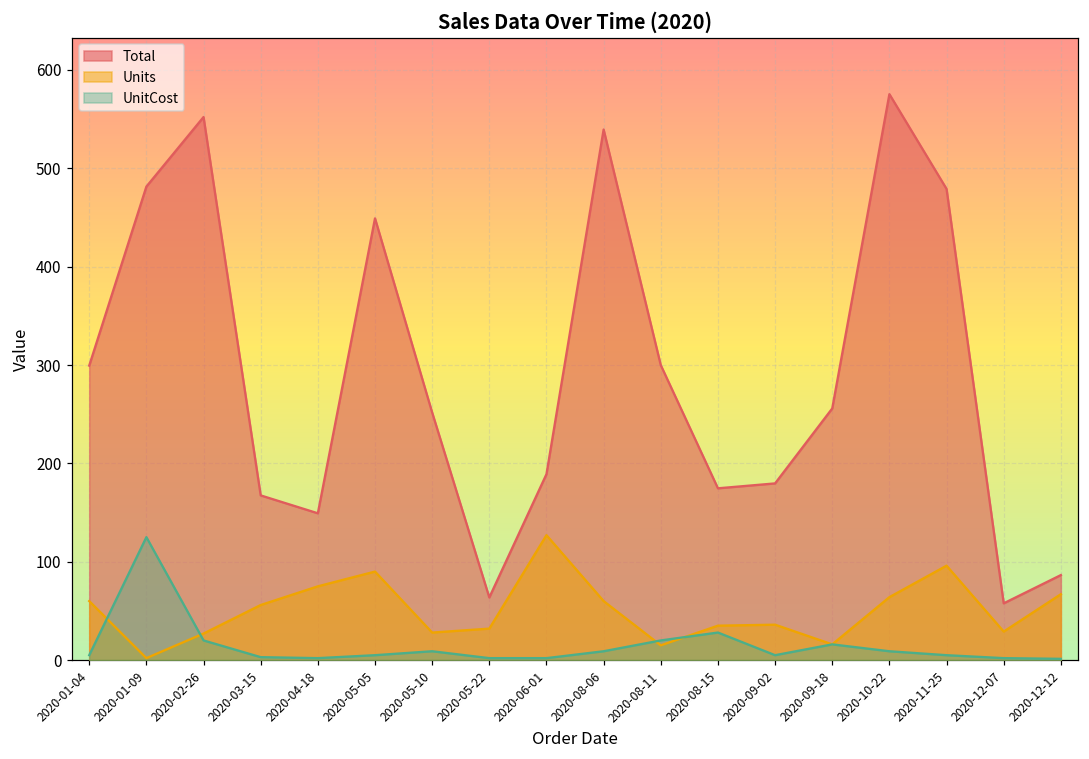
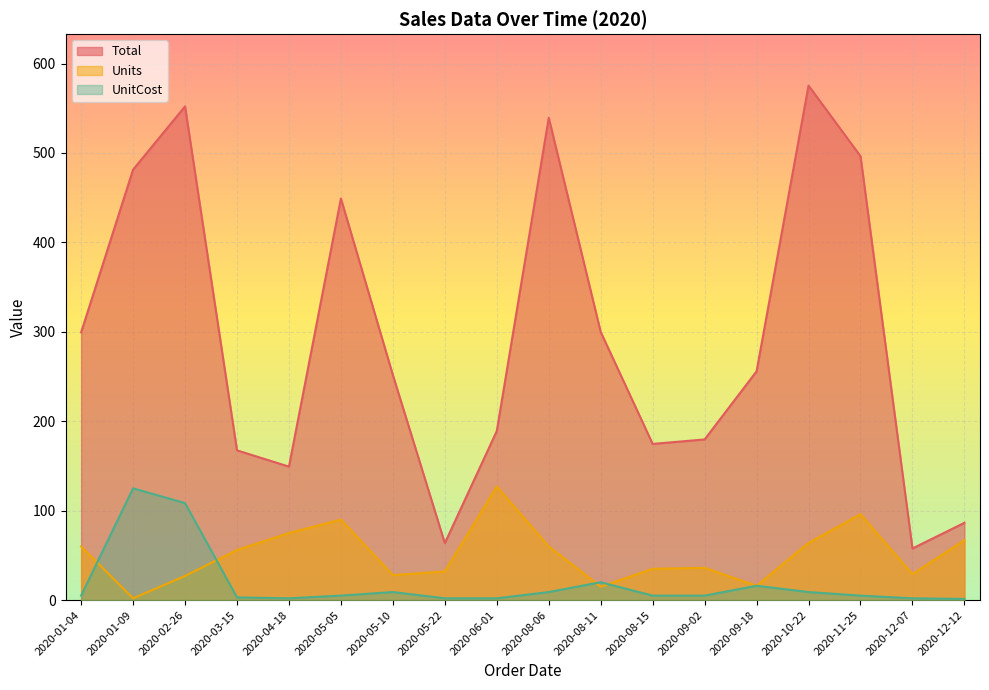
UnitCost, 2020-02-26: 20 -> 110
UnitCost, 2020-08-15: 30 -> 0
Total, 2020-11-25: 480 -> 500
